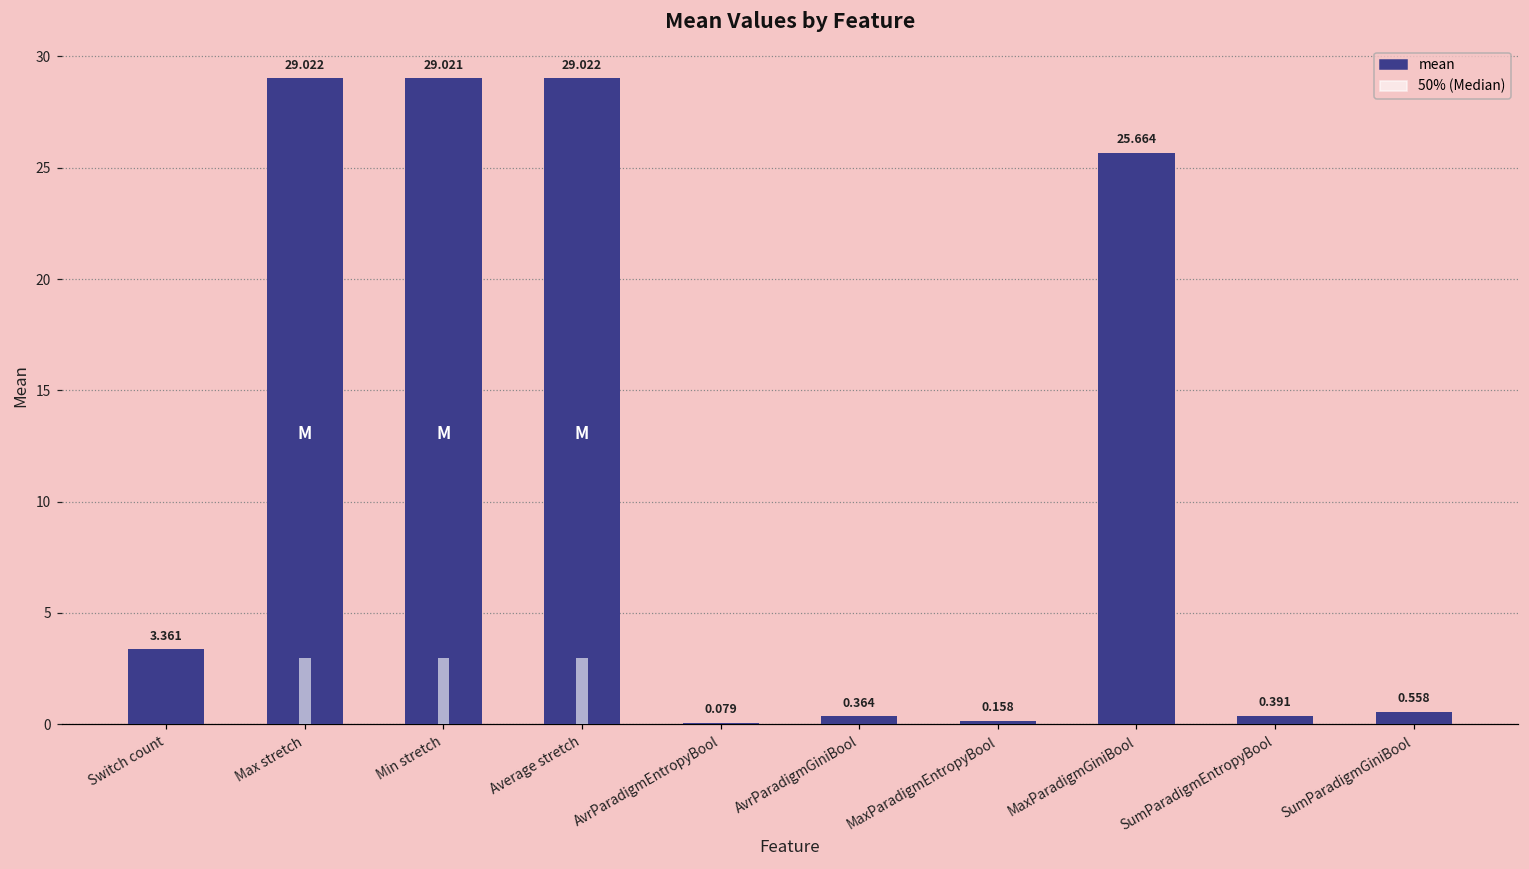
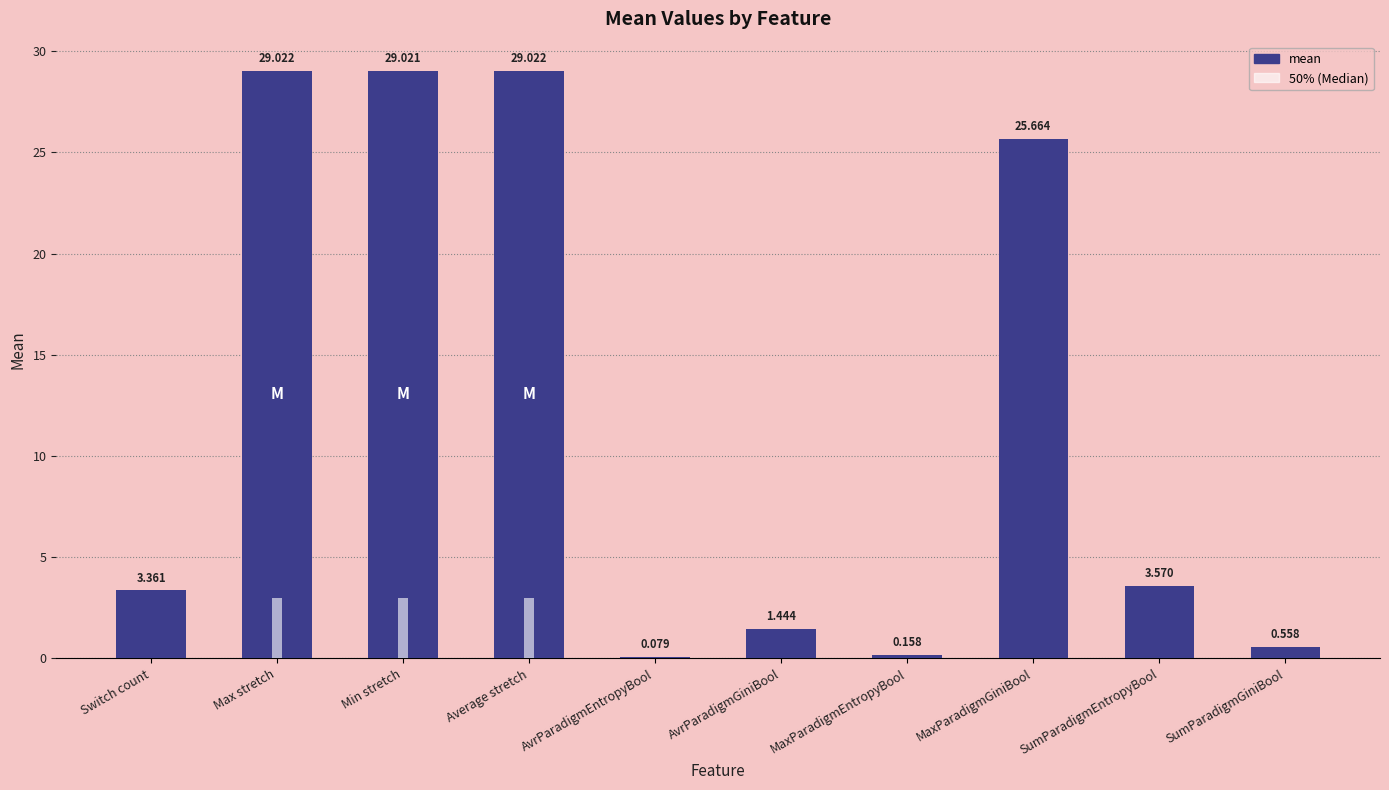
mean, AvrParadigmGiniBool: 0.364 -> 1.444
mean, SumParadigmEntropyBool: 0.391 -> 3.570
